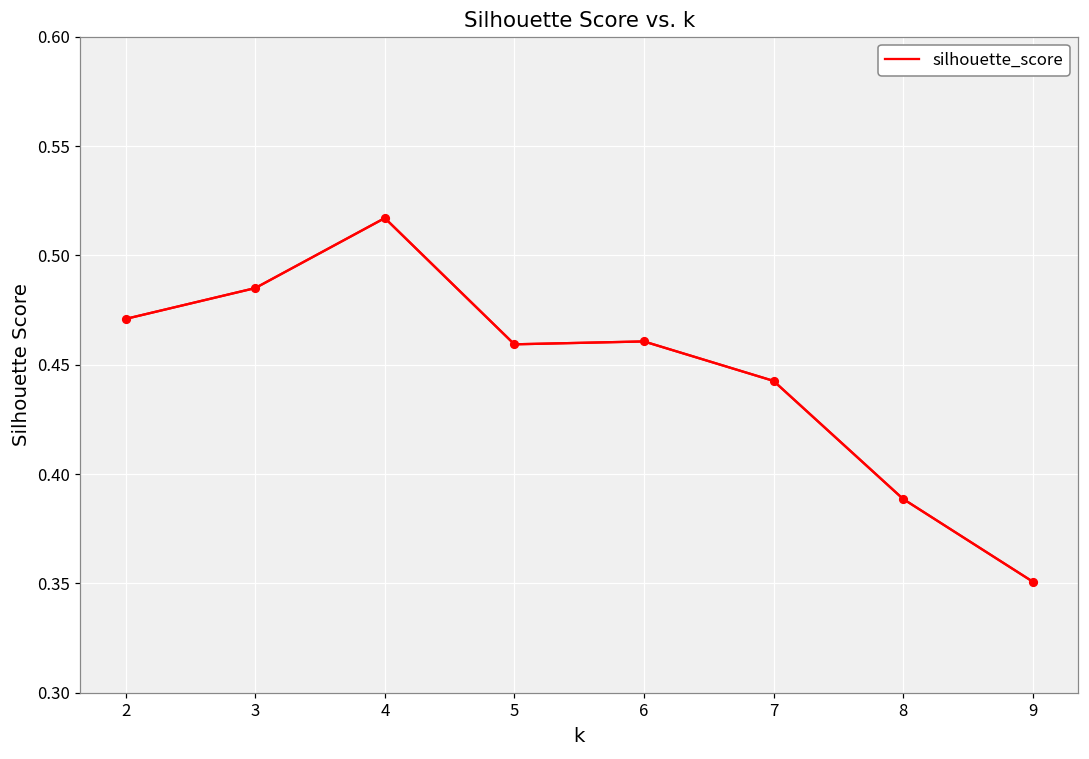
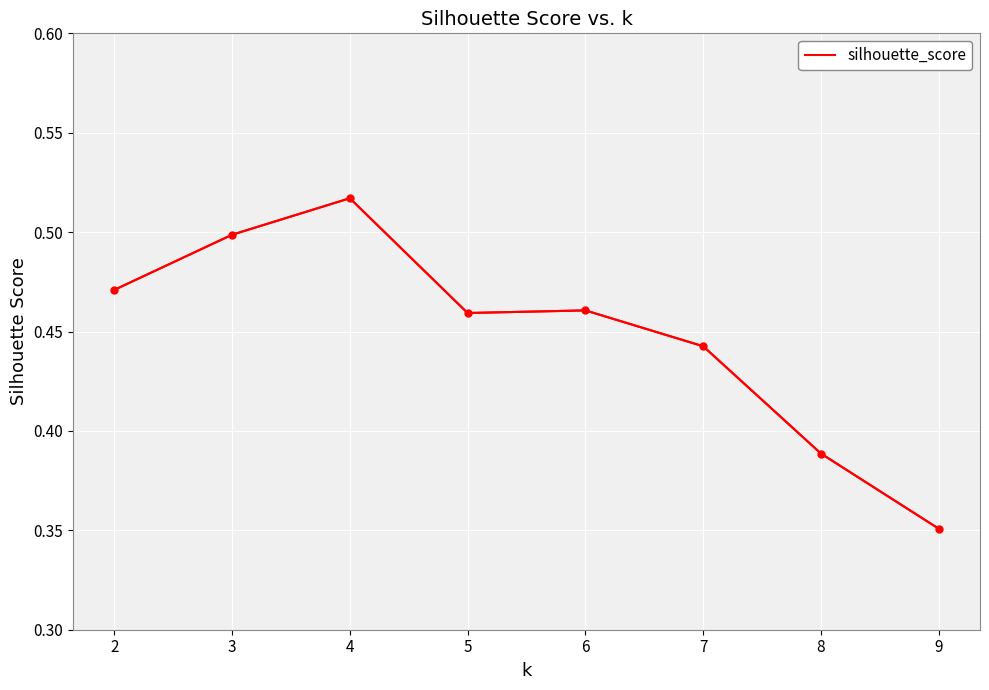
3: 0.485 -> 0.499
